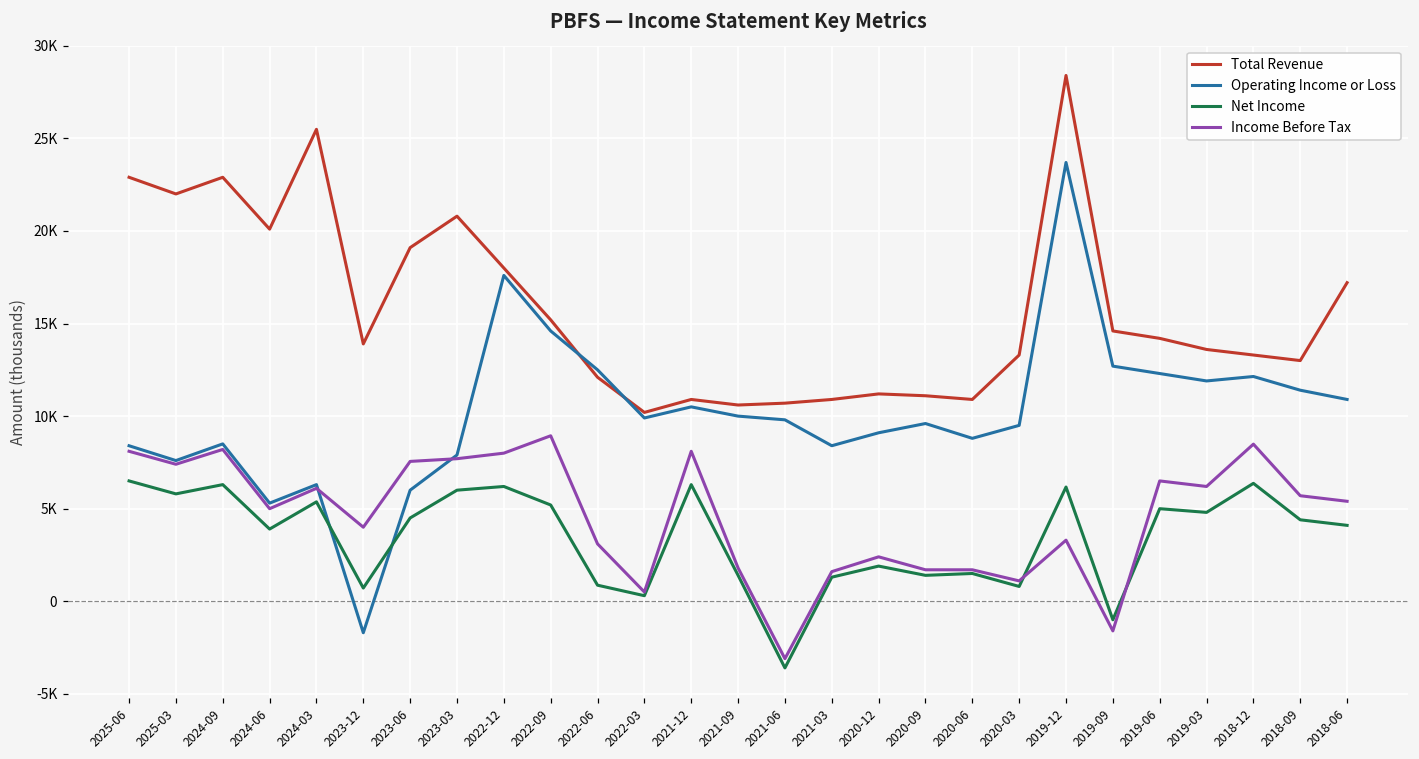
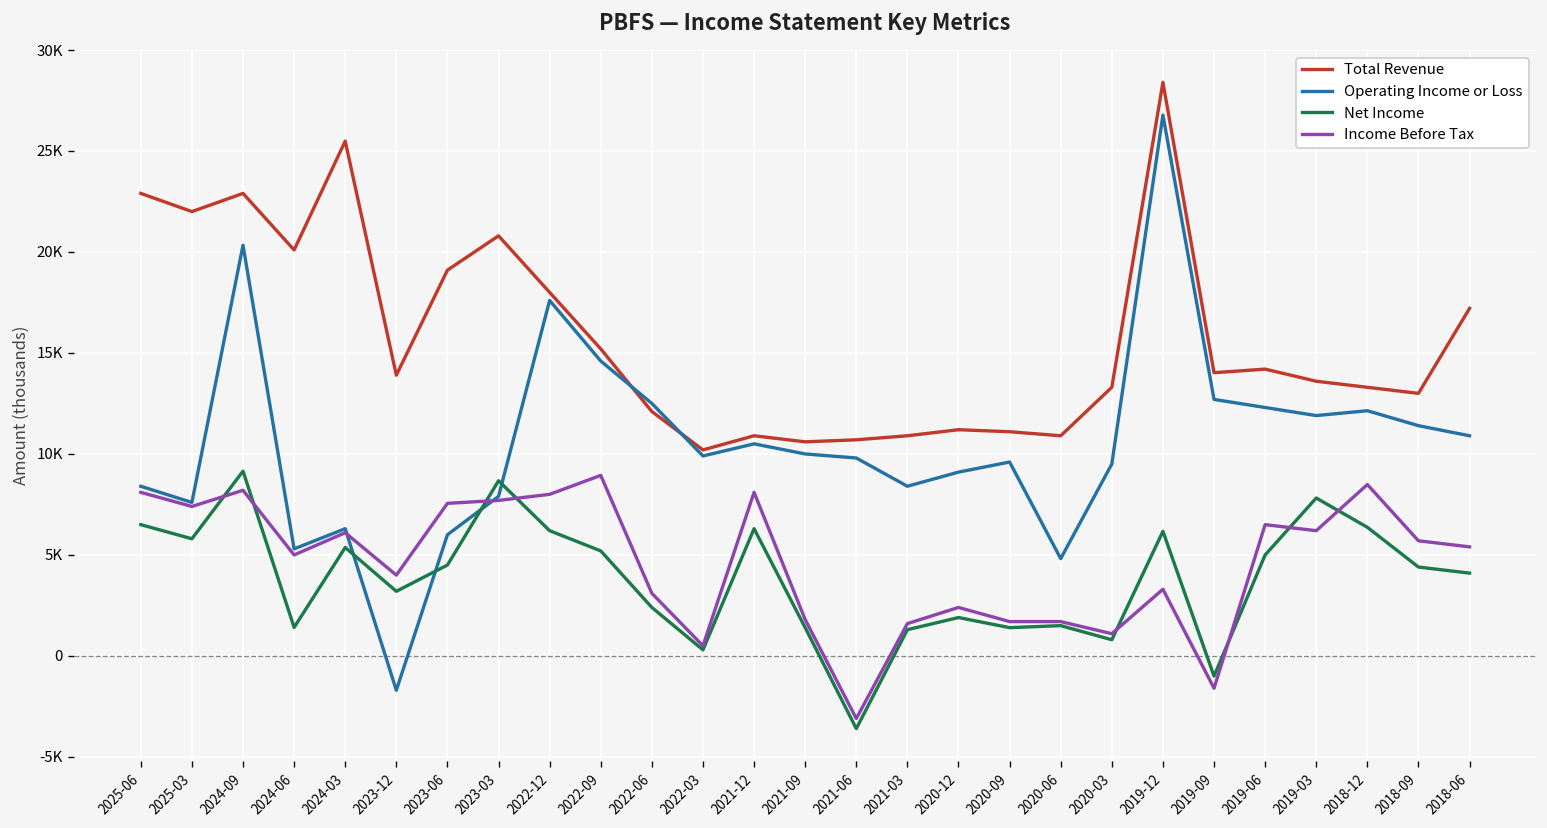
Operating Income or Loss, 2024-09: 8500 -> 20300
Net Income, 2024-09: 6300 -> 9200
Net Income, 2024-06: 3900 -> 1400
Net Income, 2023-12: 700 -> 3200
Net Income, 2023-03: 6000 -> 8700
Net Income, 2022-06: 900 -> 2400
Operating Income or Loss, 2020-06: 8800 -> 4800
Operating Income or Loss, 2019-12: 23700 -> 26800
Total Revenue, 2019-09: 14600 -> 14000
Net Income, 2019-03: 4800 -> 7800
